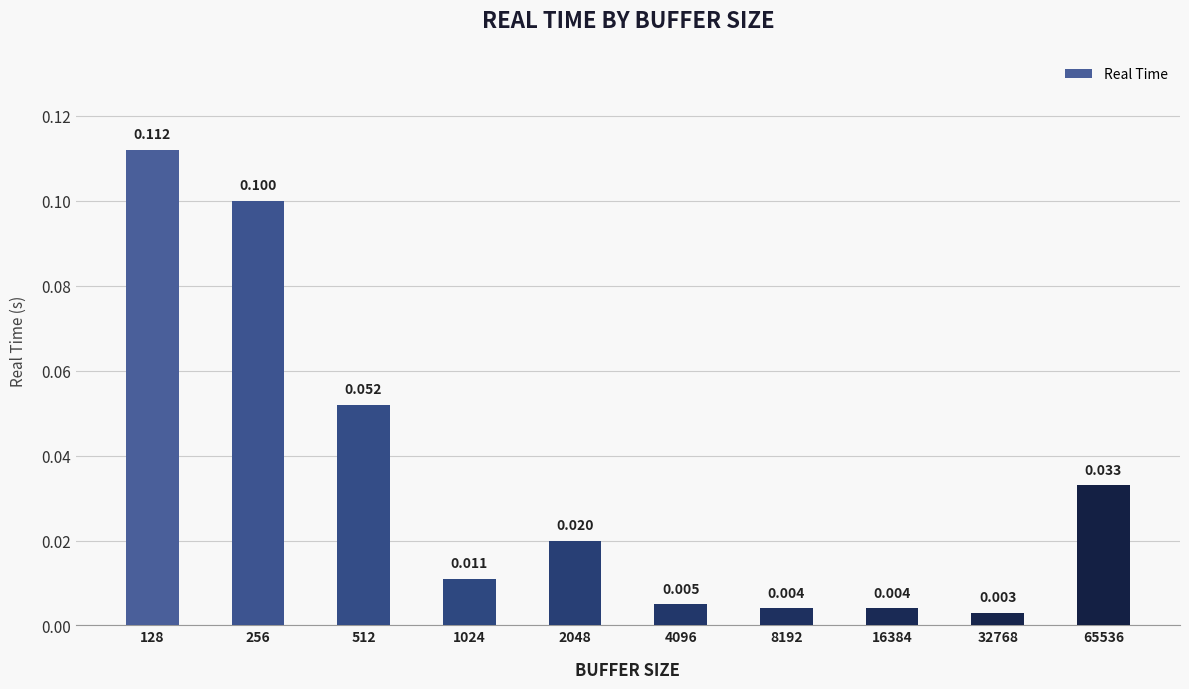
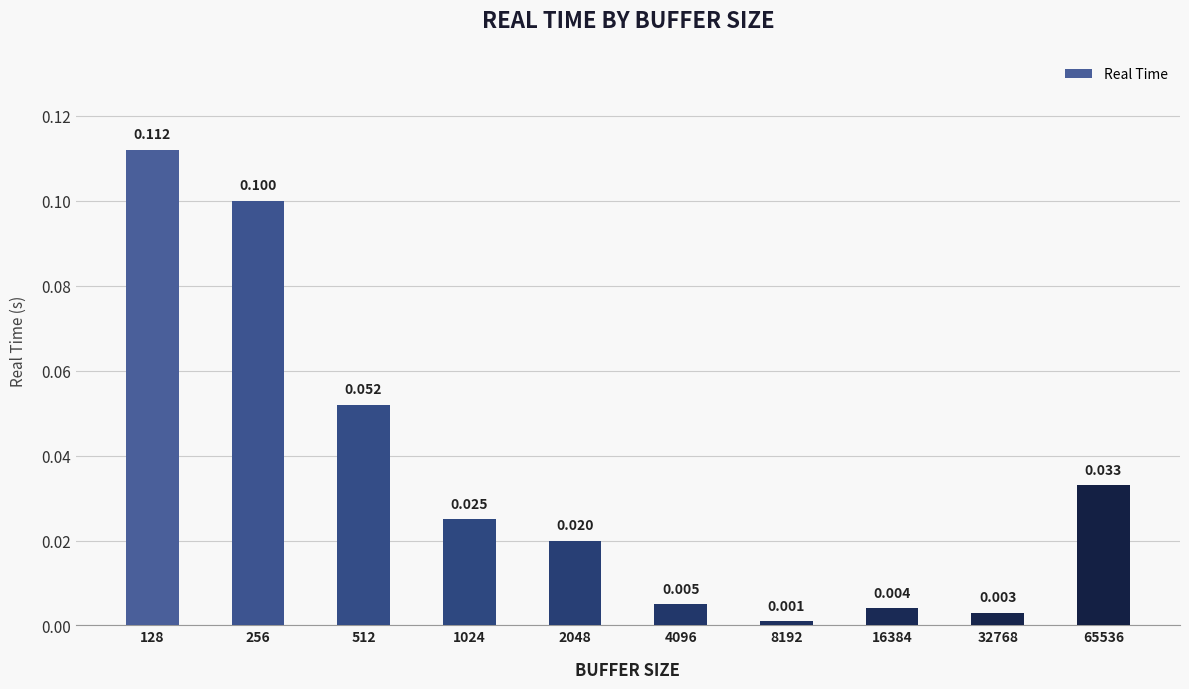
1024: 0.011 -> 0.025
8192: 0.004 -> 0.001
